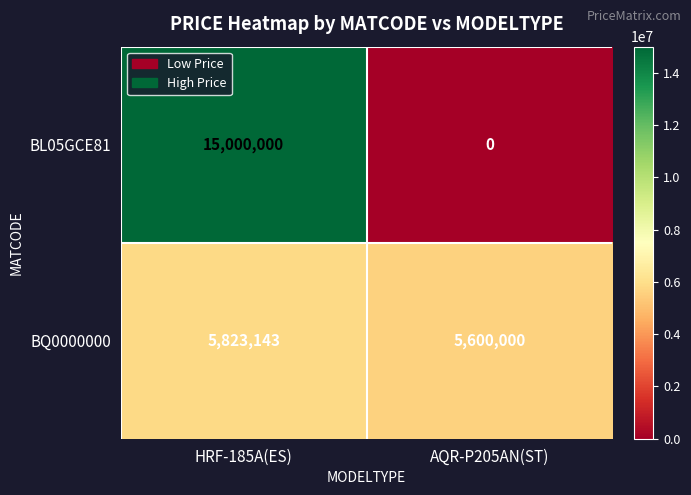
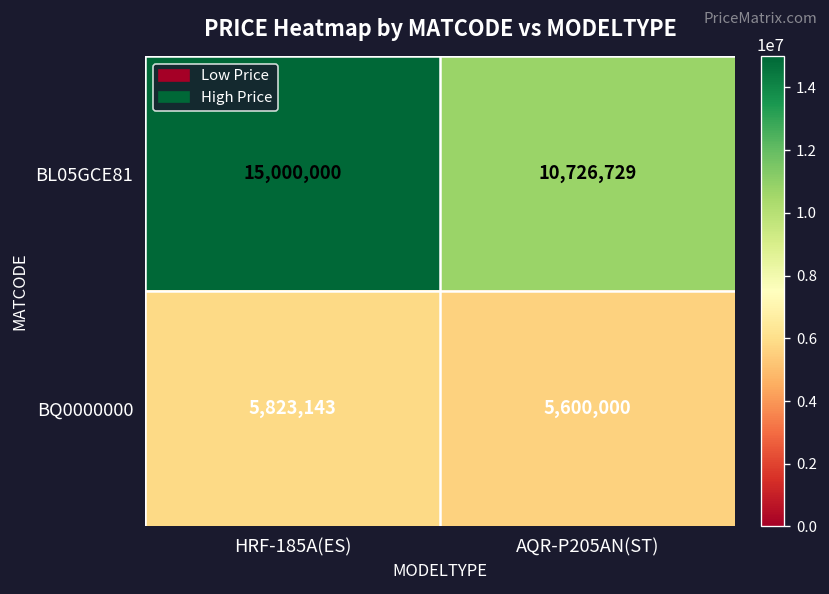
BL05GCE81, AQR-P205AN(ST): 0 -> 10,726,729
